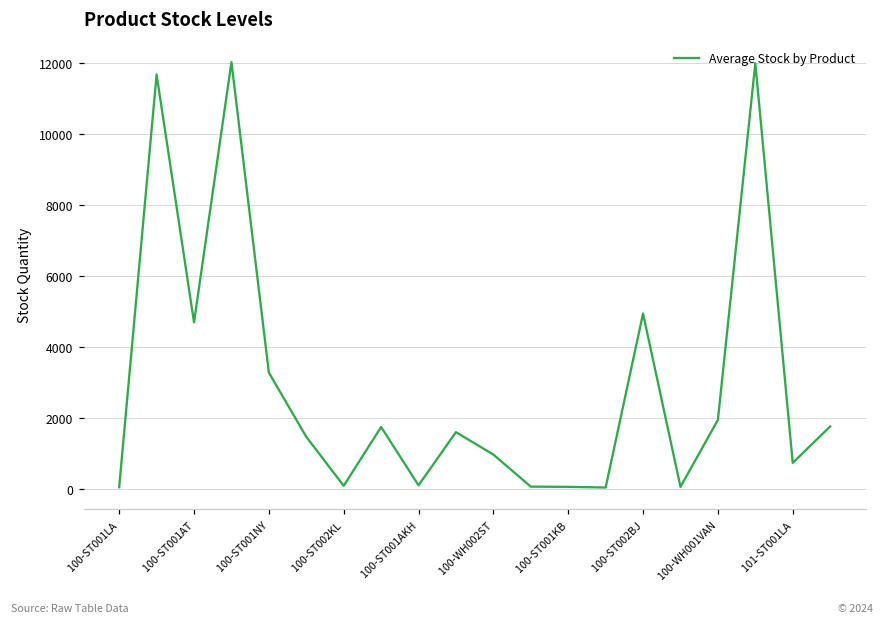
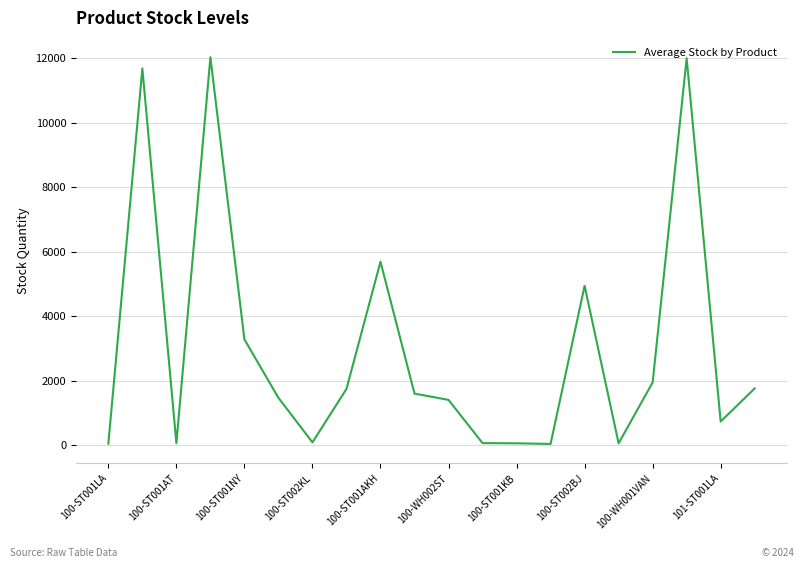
100-ST001AT: 4700 -> 100
100-ST001AKH: 100 -> 5700
100-WH002ST: 1000 -> 1400
